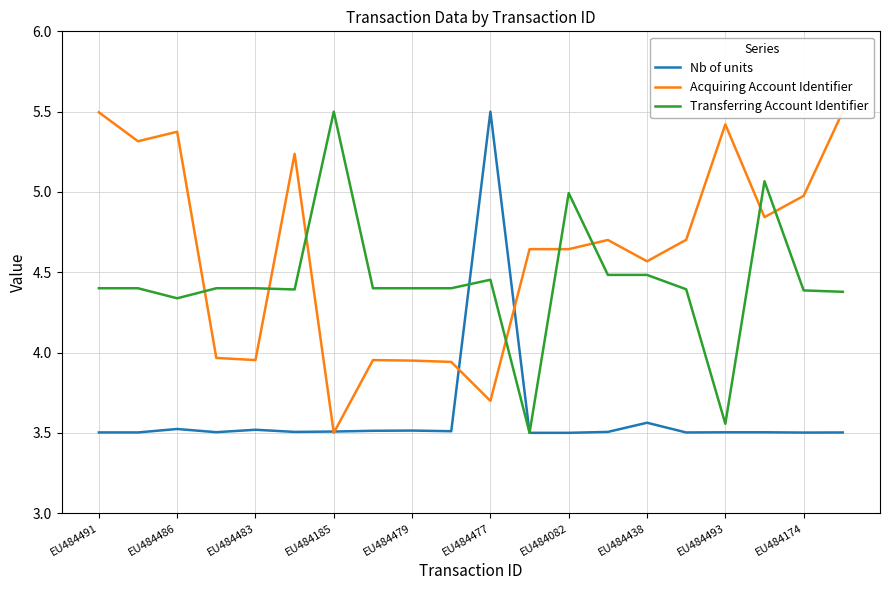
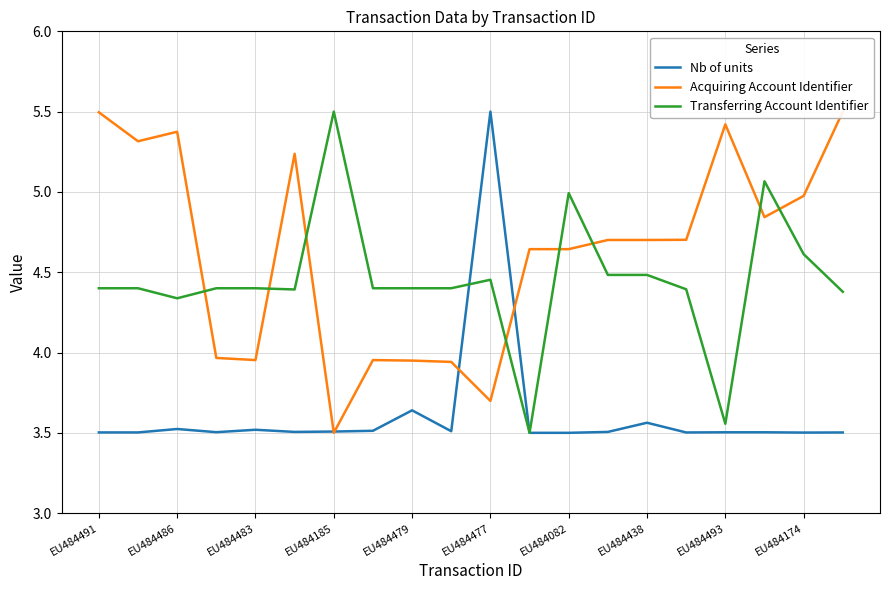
Nb of units, EU484479: 3.51 -> 3.64
Acquiring Account Identifier, EU484438: 4.57 -> 4.70
Transferring Account Identifier, EU484174: 4.39 -> 4.61
